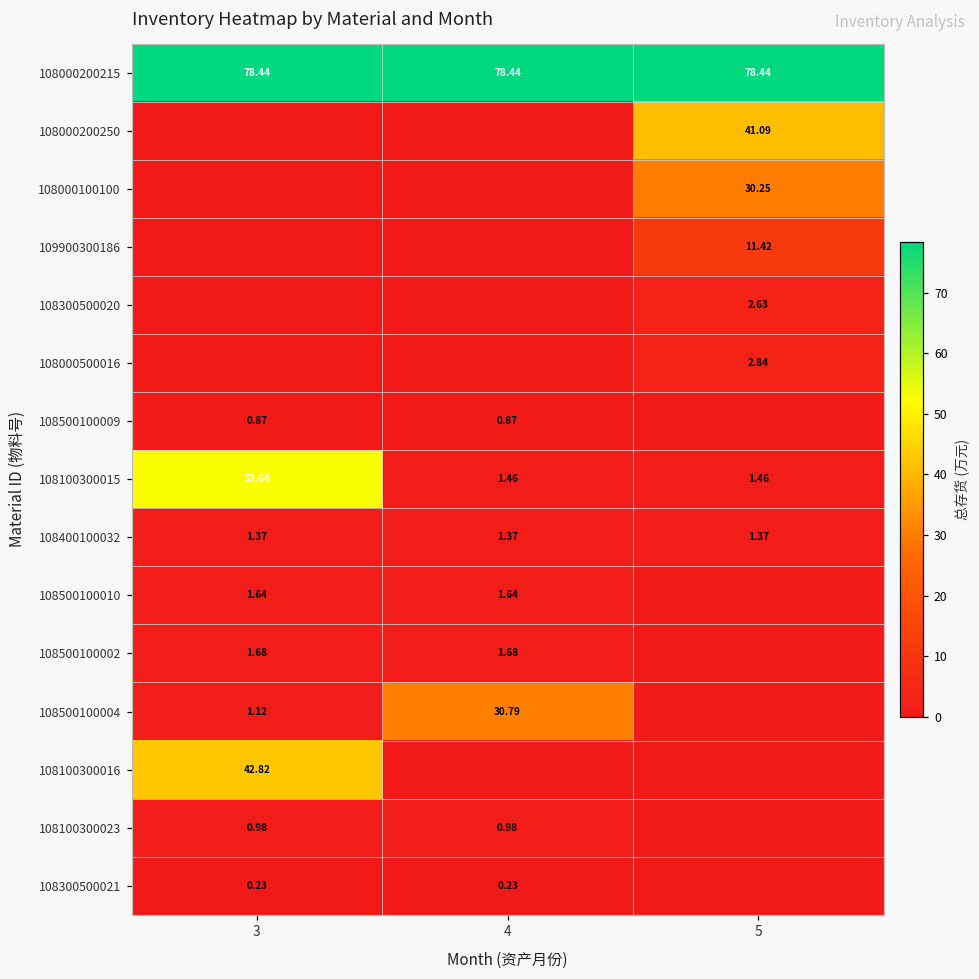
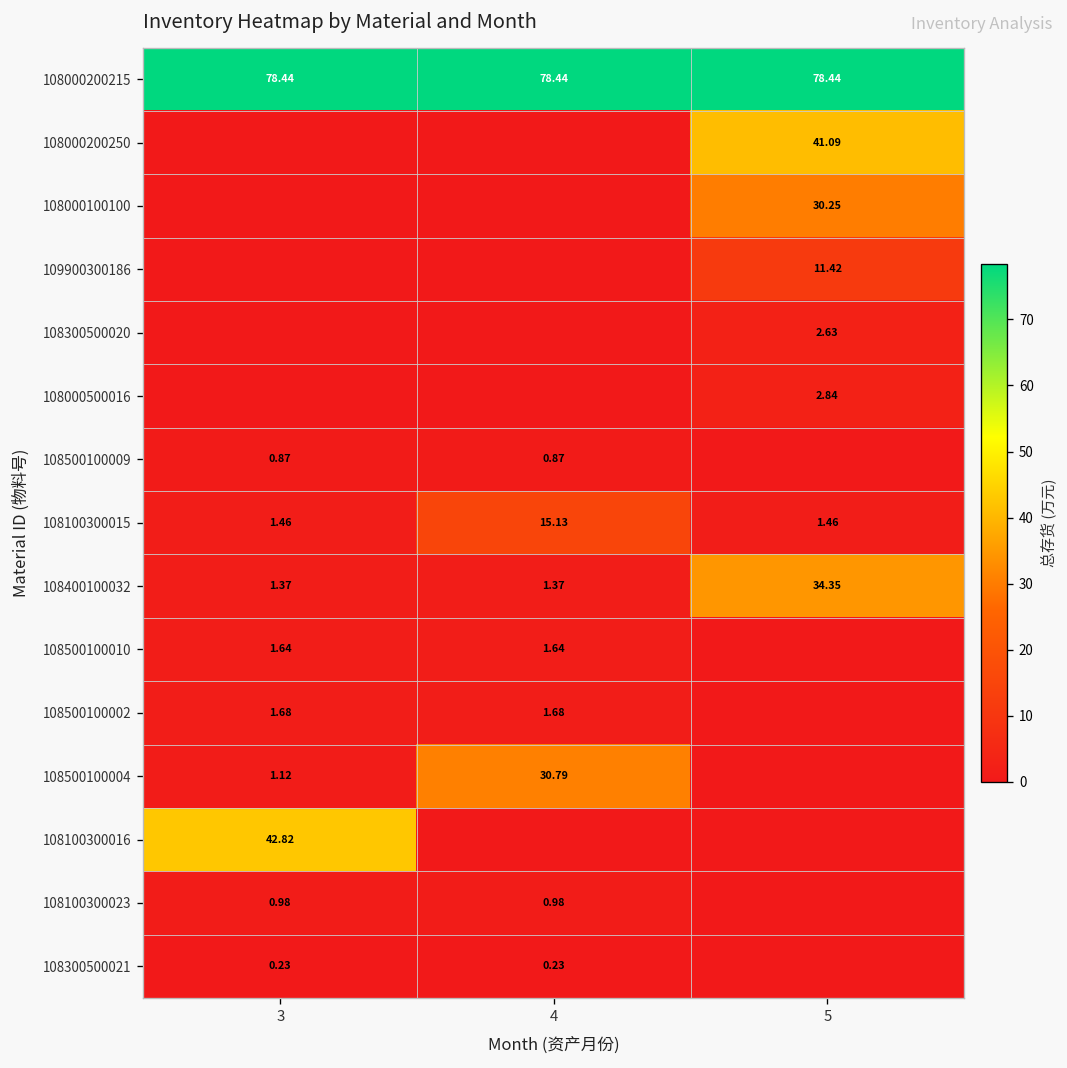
108100300015, 3: 52.64 -> 1.46
108100300015, 4: 1.46 -> 15.13
108400100032, 5: 1.37 -> 34.35
